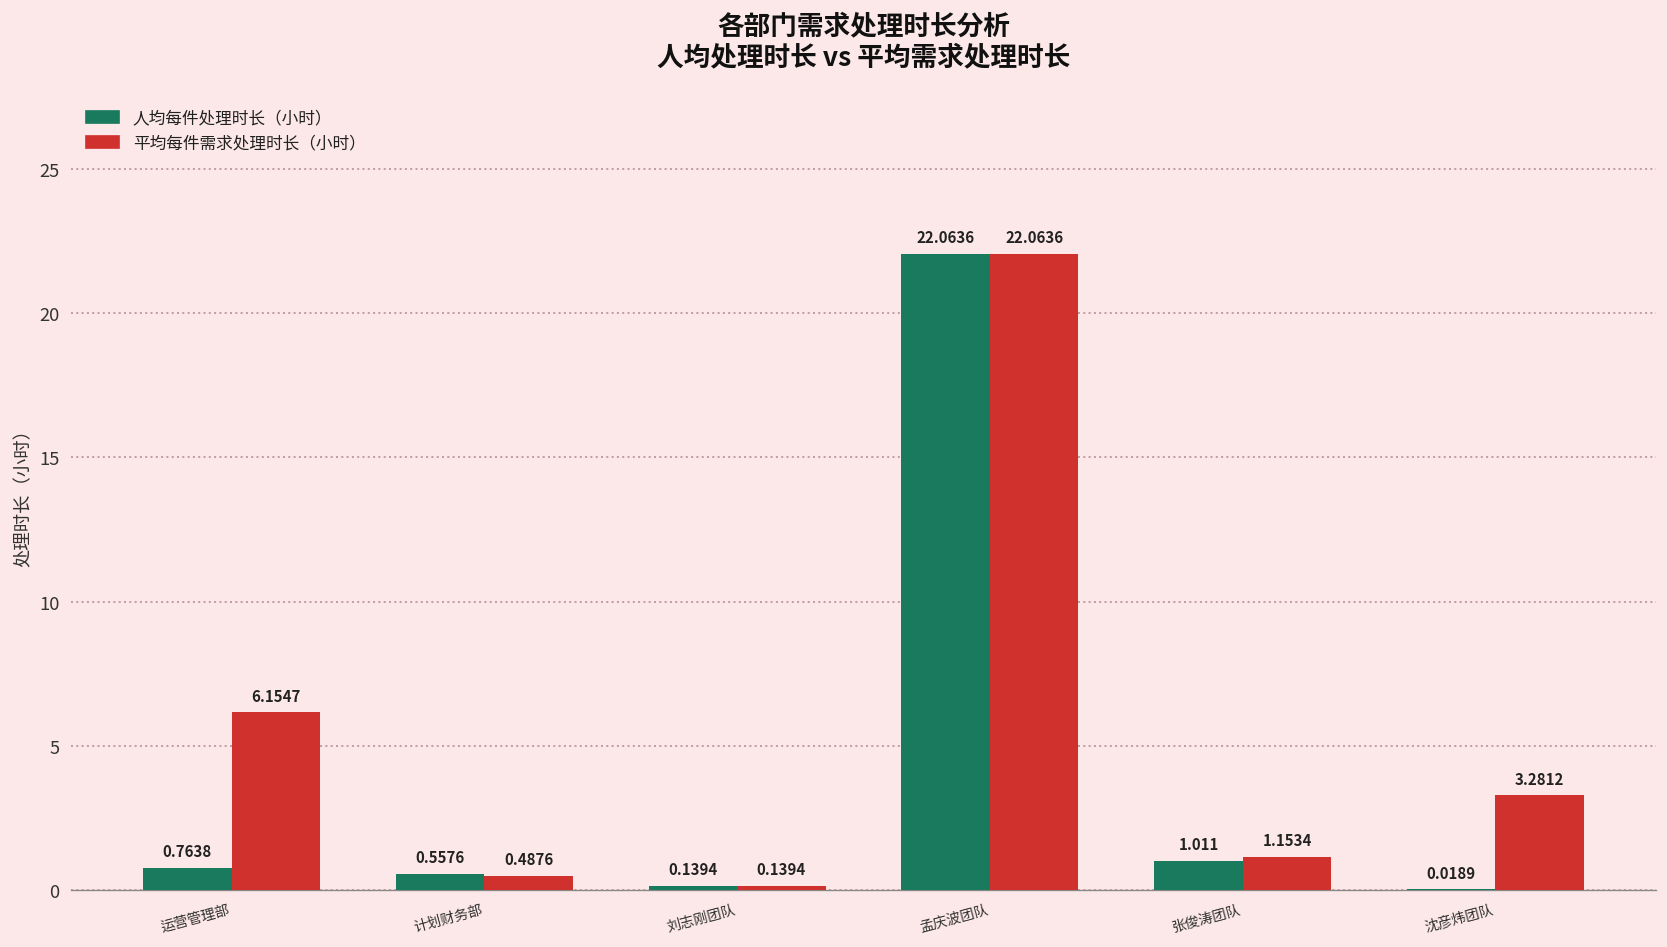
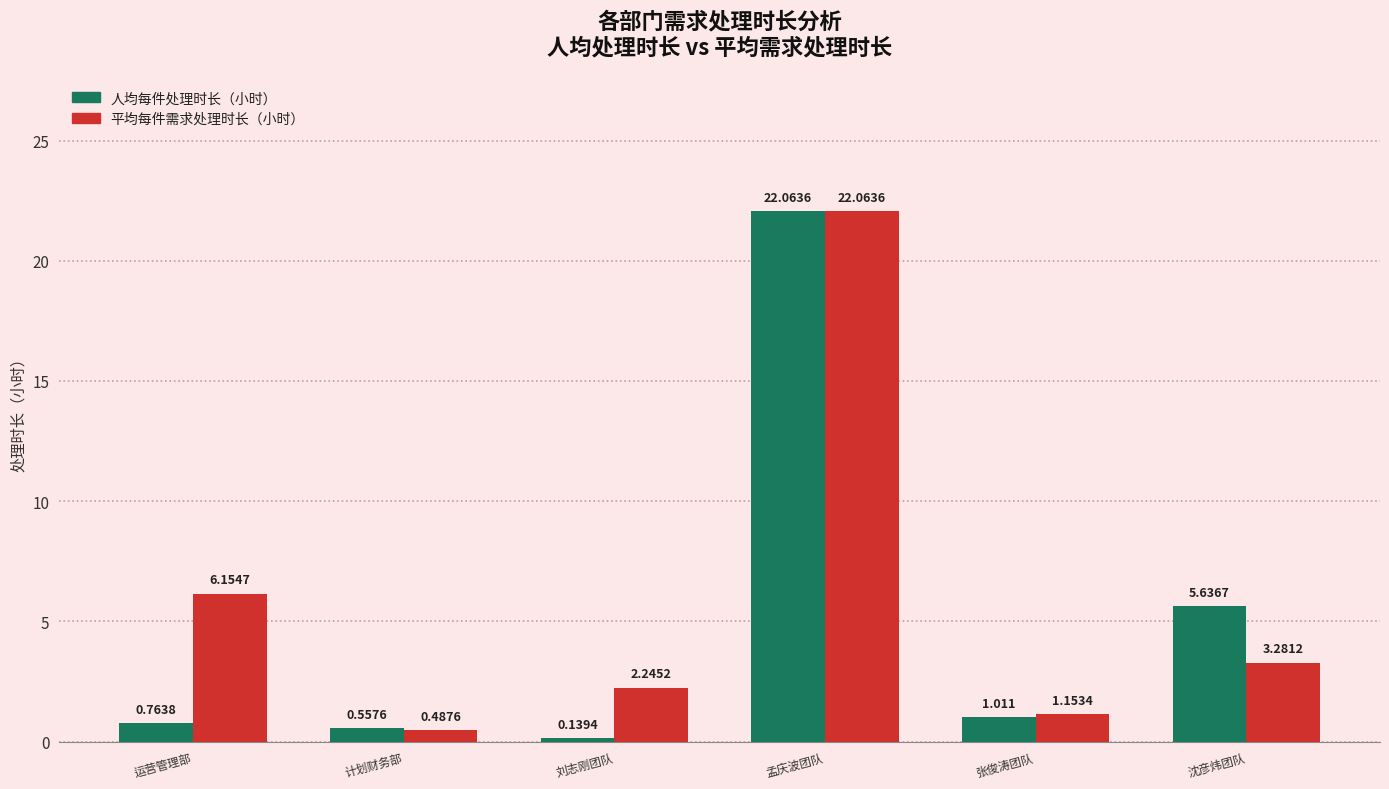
平均每件需求处理时长（小时）, 刘志刚团队: 0.1394 -> 2.2452
人均每件处理时长（小时）, 沈彦炜团队: 0.0189 -> 5.6367
